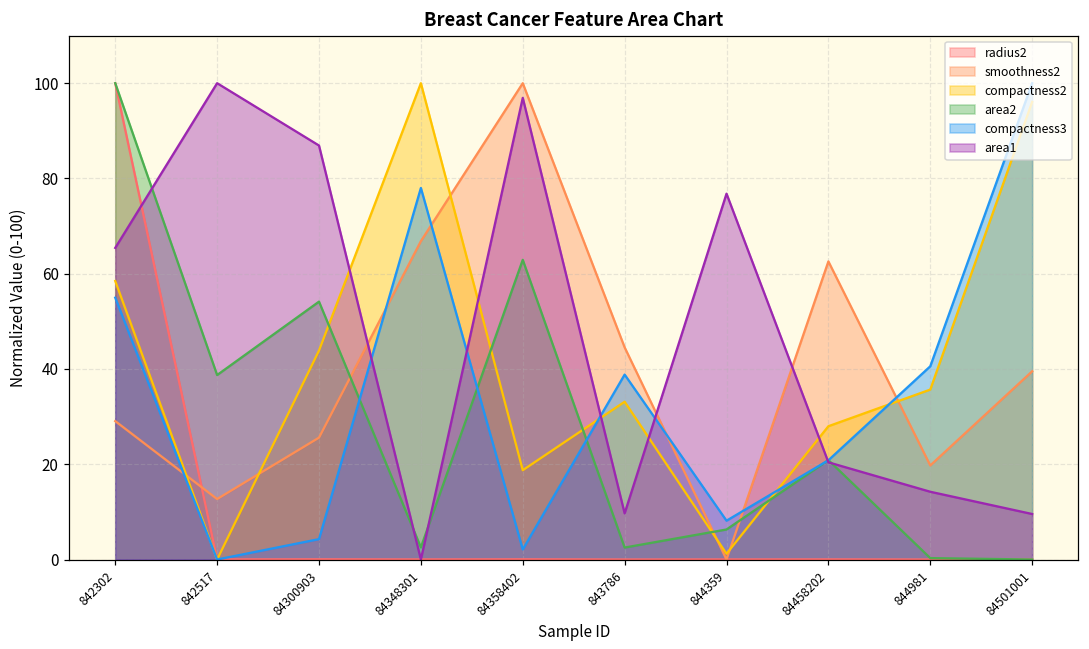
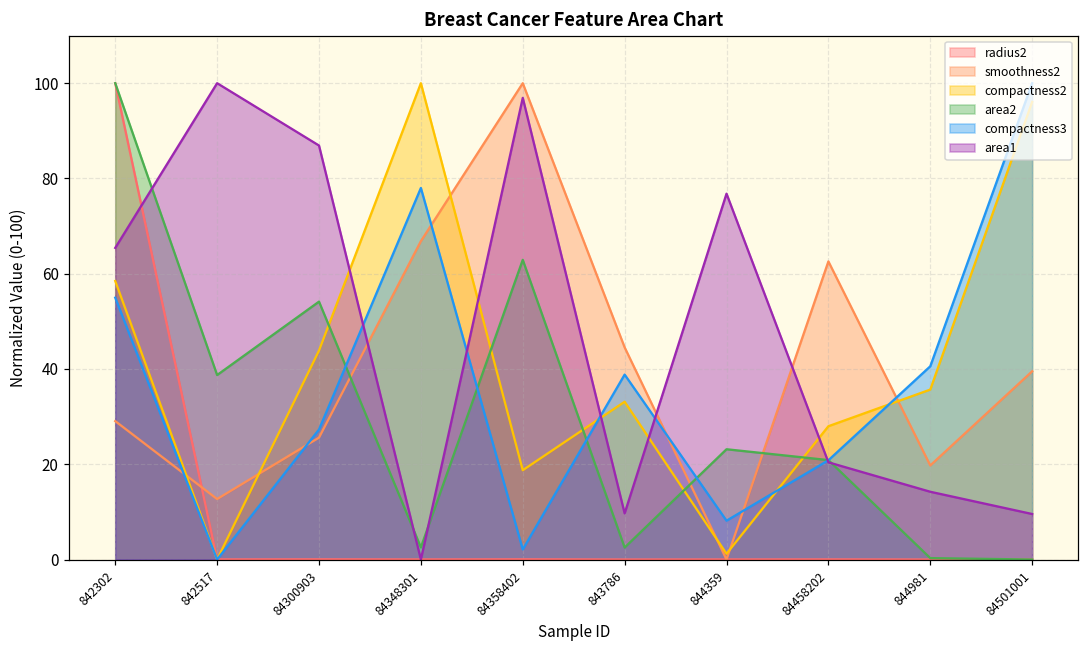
compactness3, 84300903: 4 -> 27
area2, 844359: 6 -> 23
